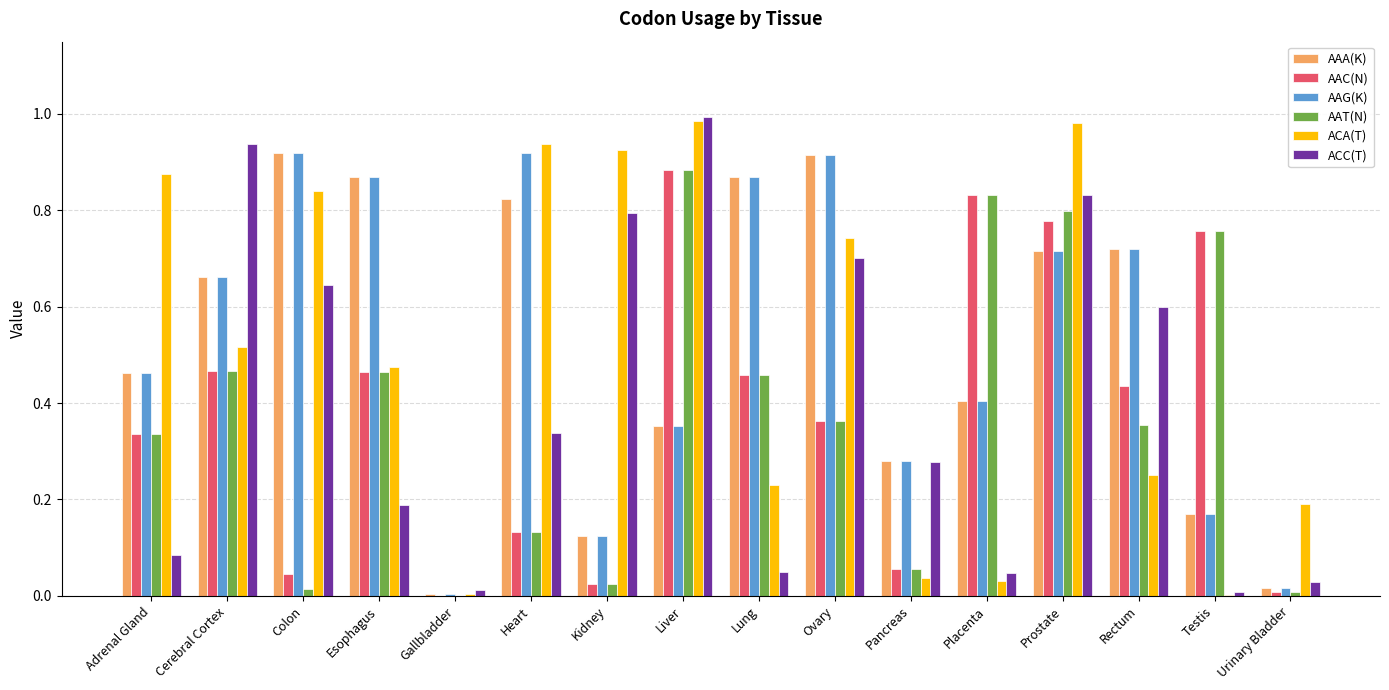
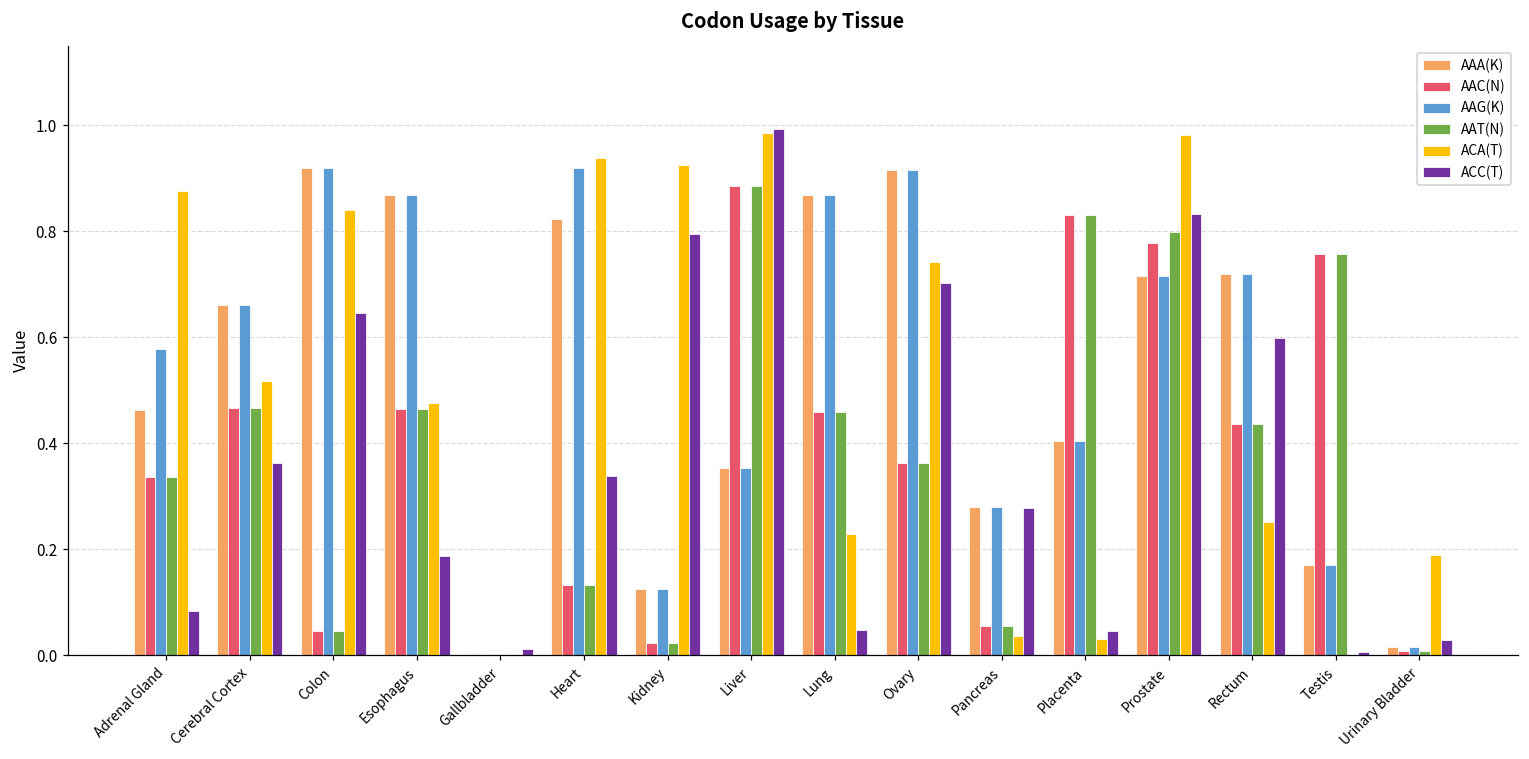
AAG(K), Adrenal Gland: 0.46 -> 0.58
ACC(T), Cerebral Cortex: 0.94 -> 0.36
AAT(N), Colon: 0.01 -> 0.05
AAT(N), Rectum: 0.35 -> 0.44
